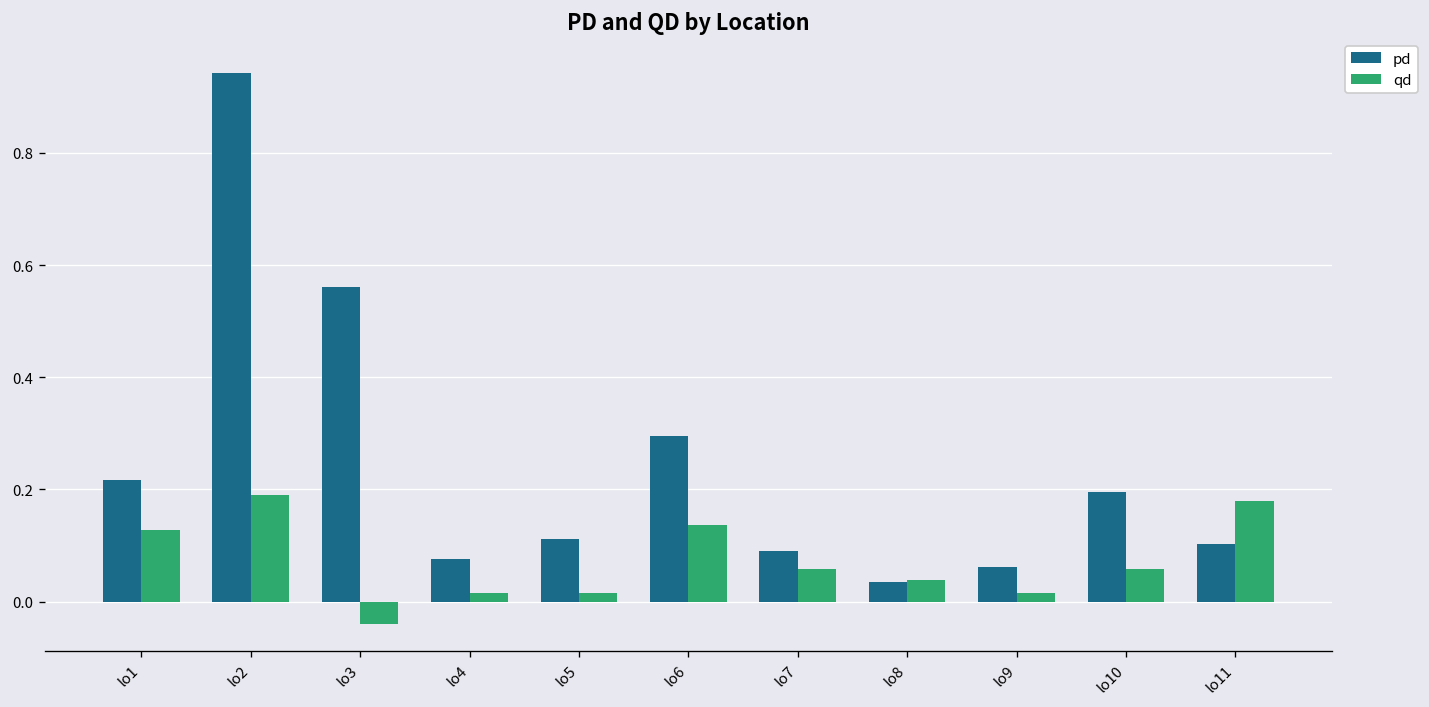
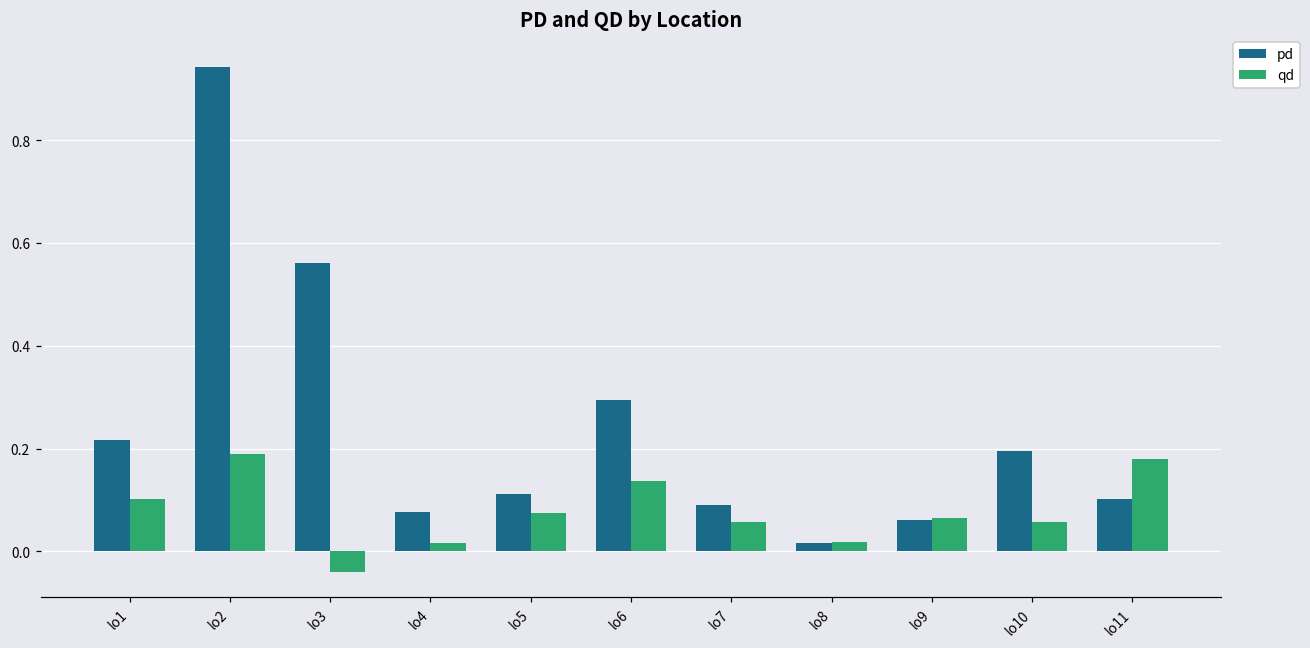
qd, lo1: 0.13 -> 0.10
qd, lo5: 0.02 -> 0.08
pd, lo8: 0.04 -> 0.02
qd, lo8: 0.04 -> 0.02
qd, lo9: 0.02 -> 0.07
